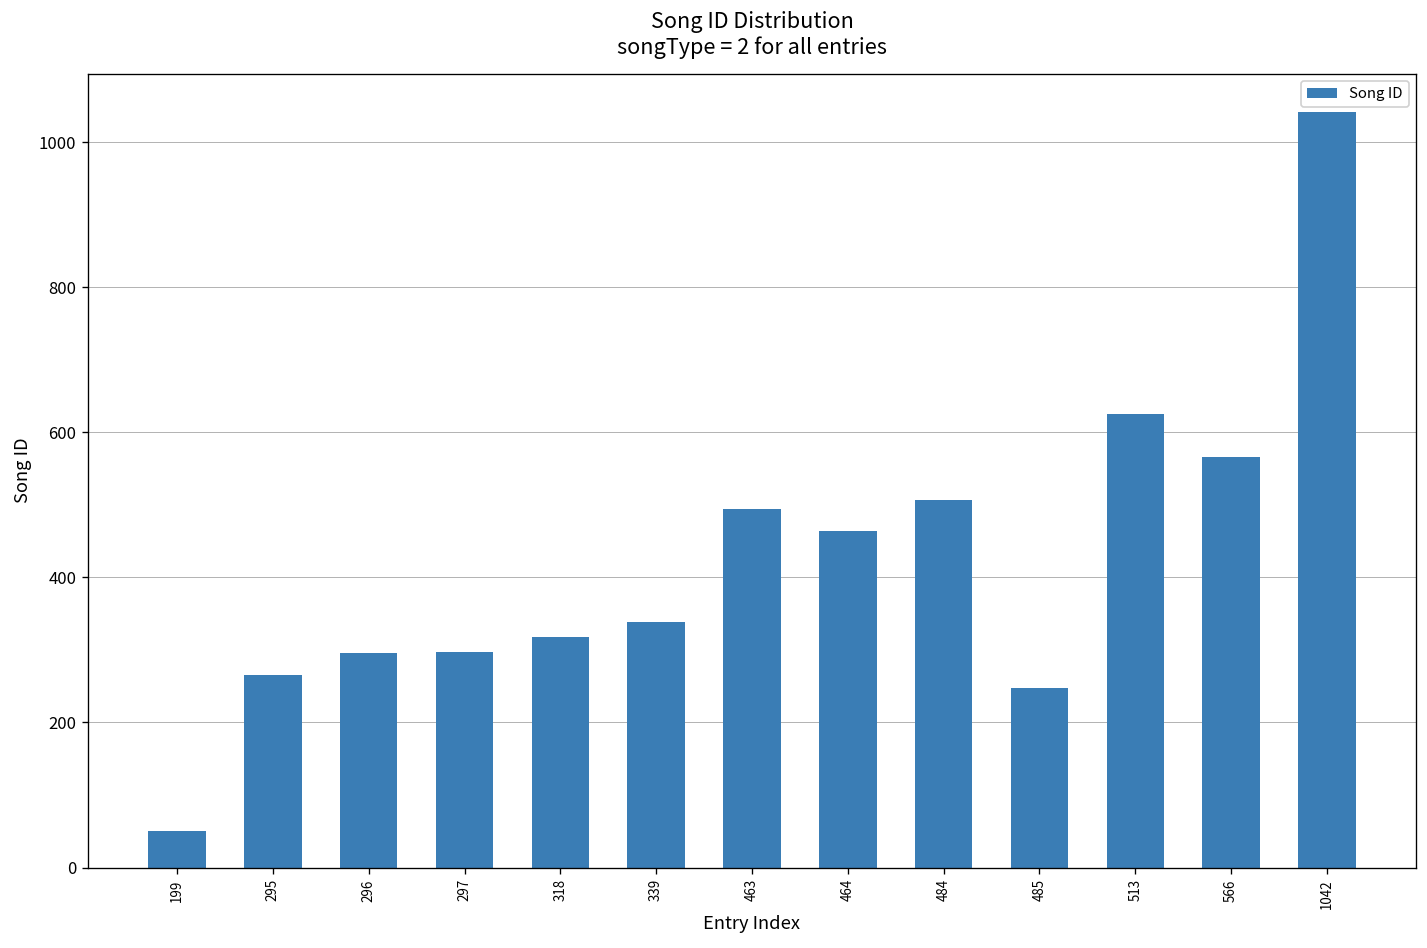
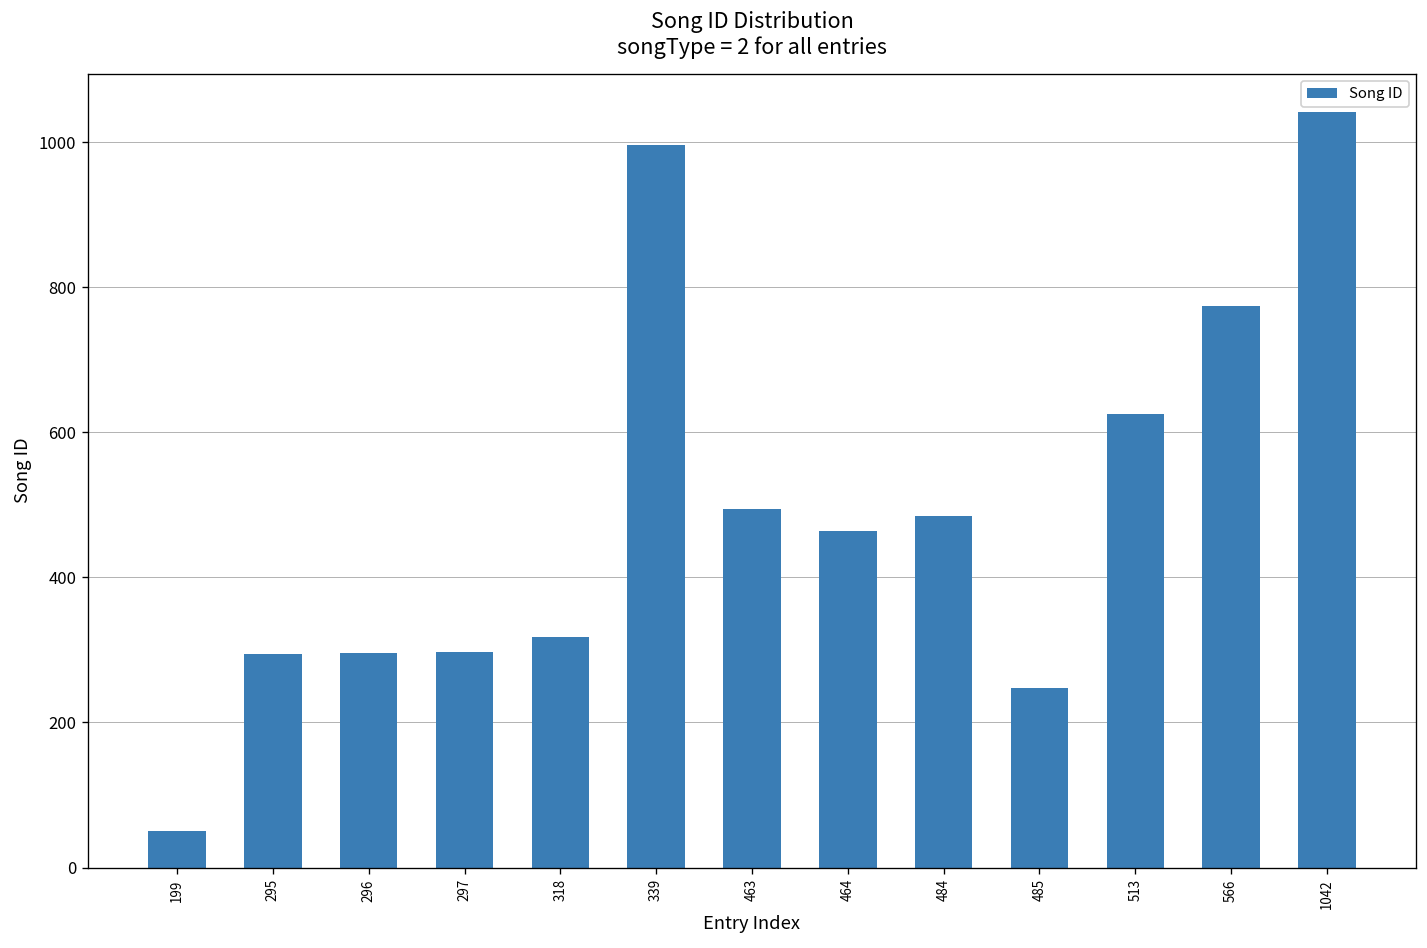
295: 270 -> 300
339: 340 -> 1000
484: 510 -> 480
566: 570 -> 770
